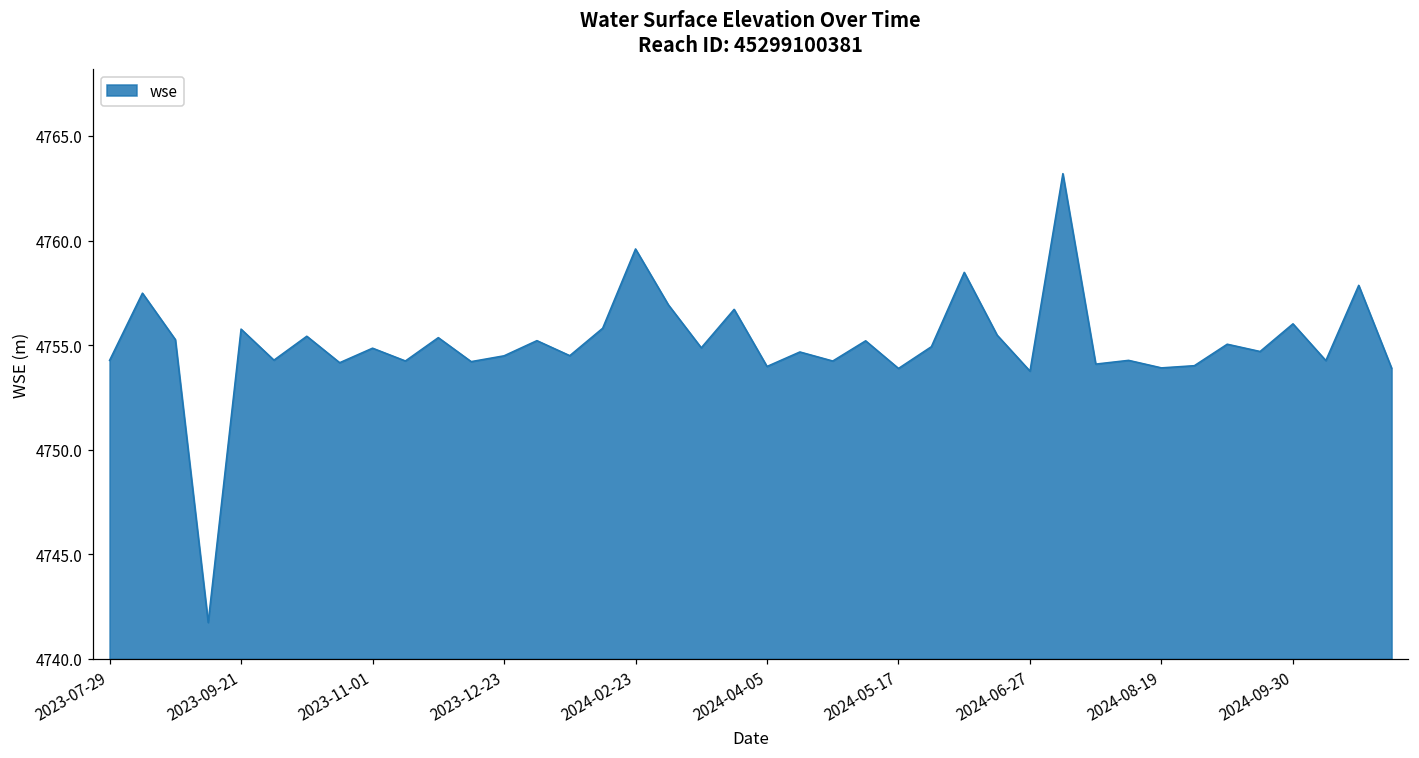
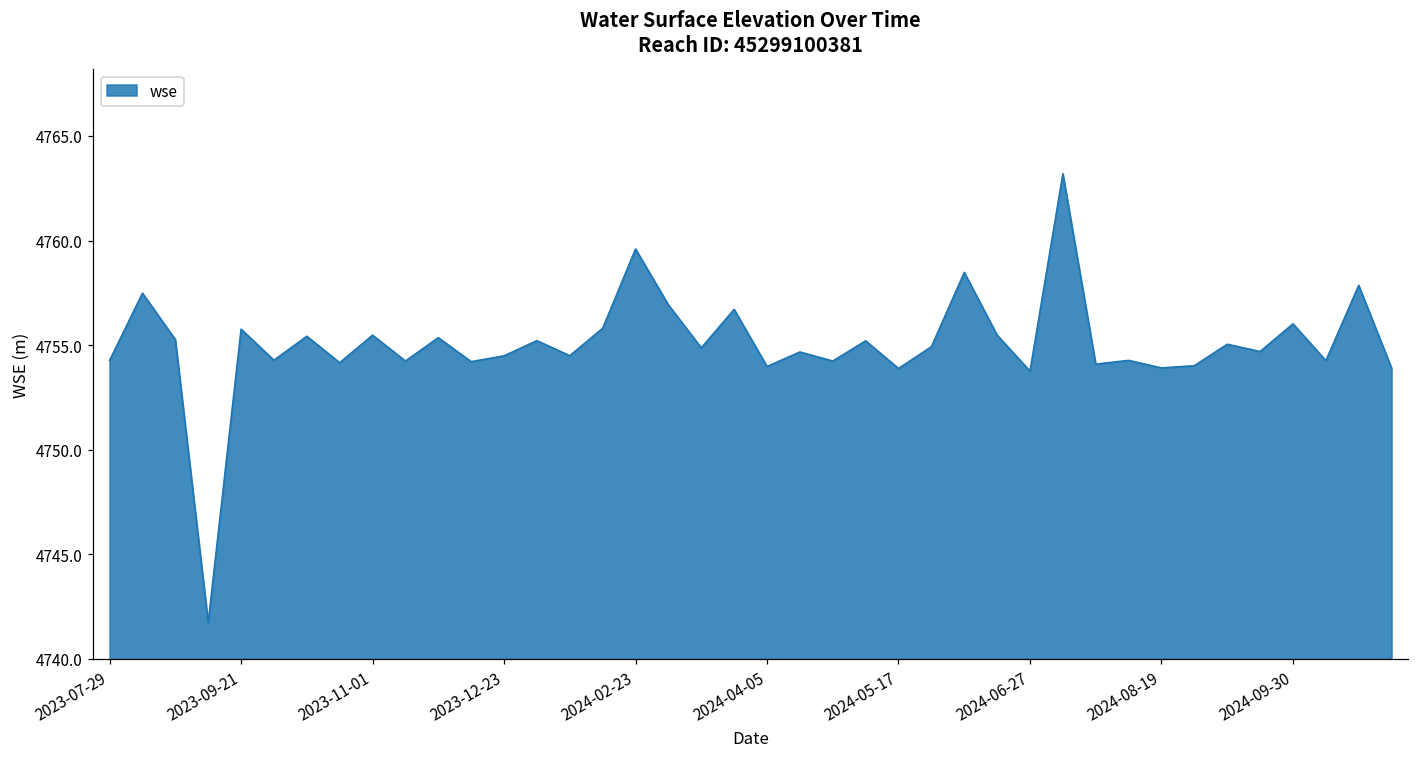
2023-11-01: 4754.9 -> 4755.5
